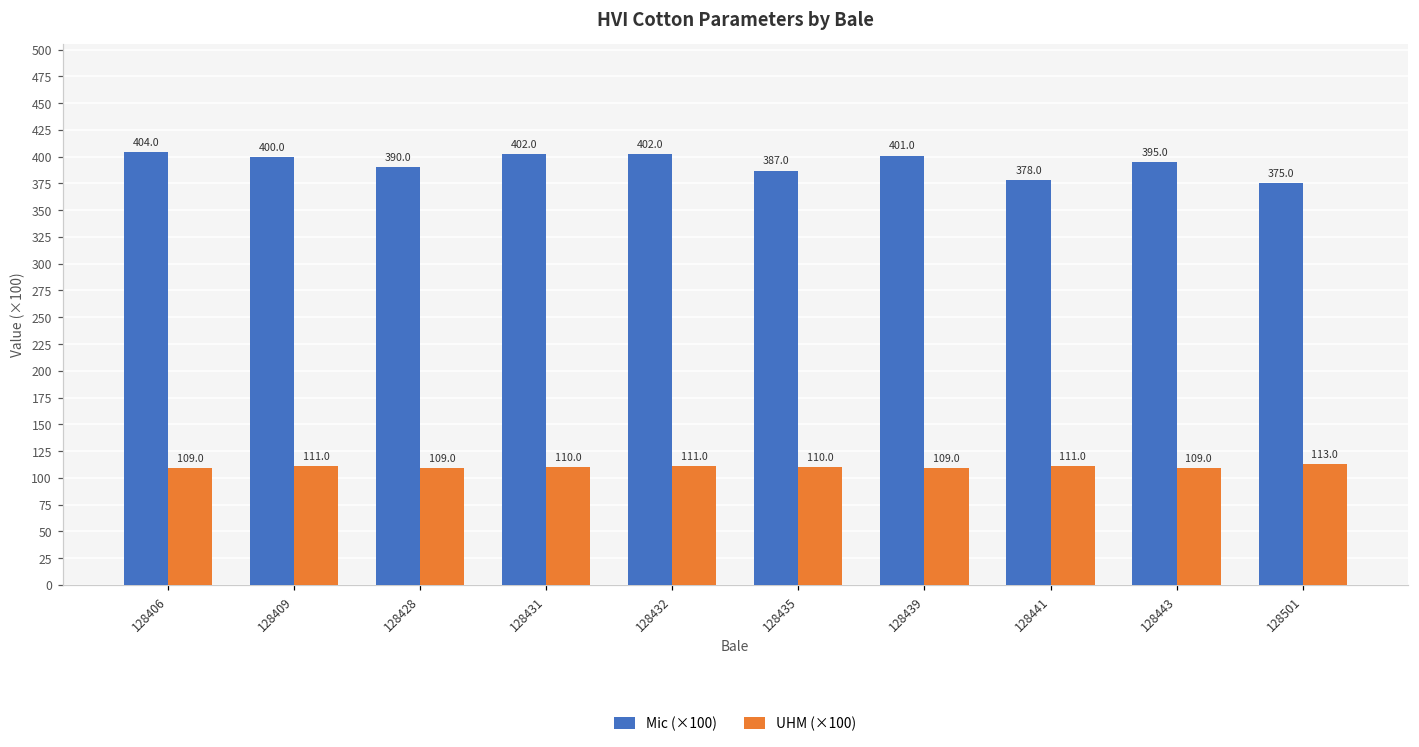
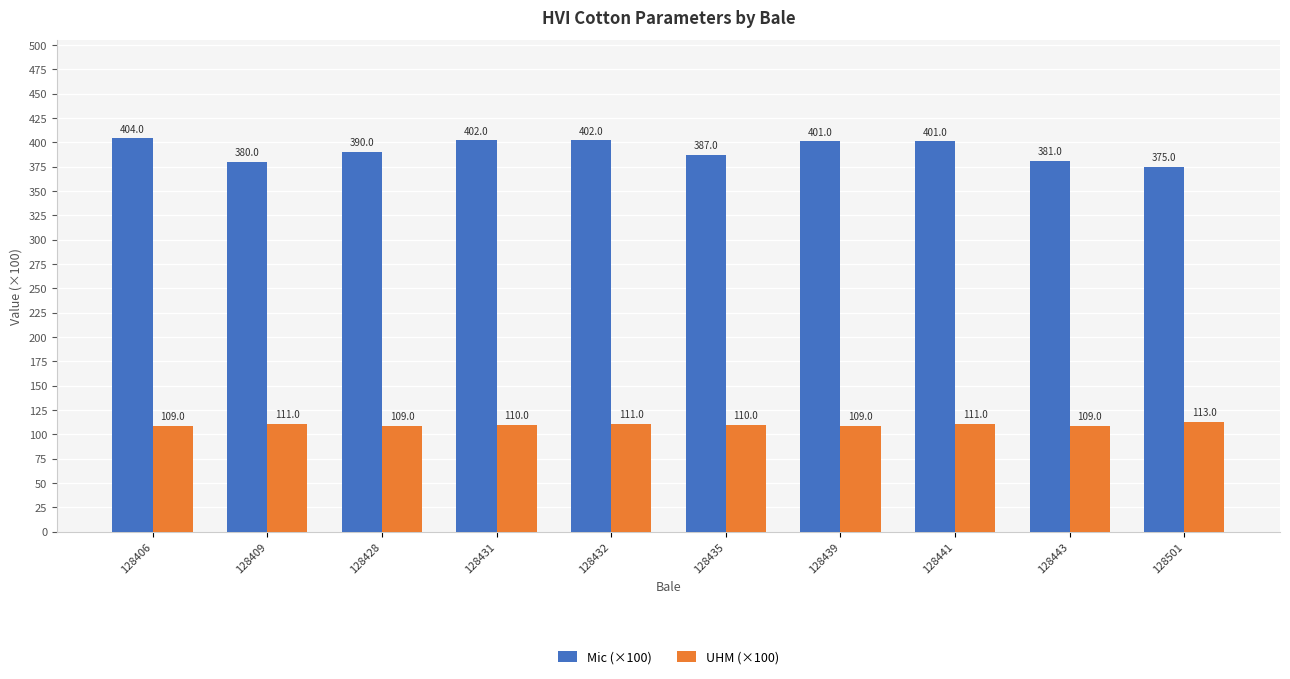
Mic (×100), 128409: 400.0 -> 380.0
Mic (×100), 128441: 378.0 -> 401.0
Mic (×100), 128443: 395.0 -> 381.0
